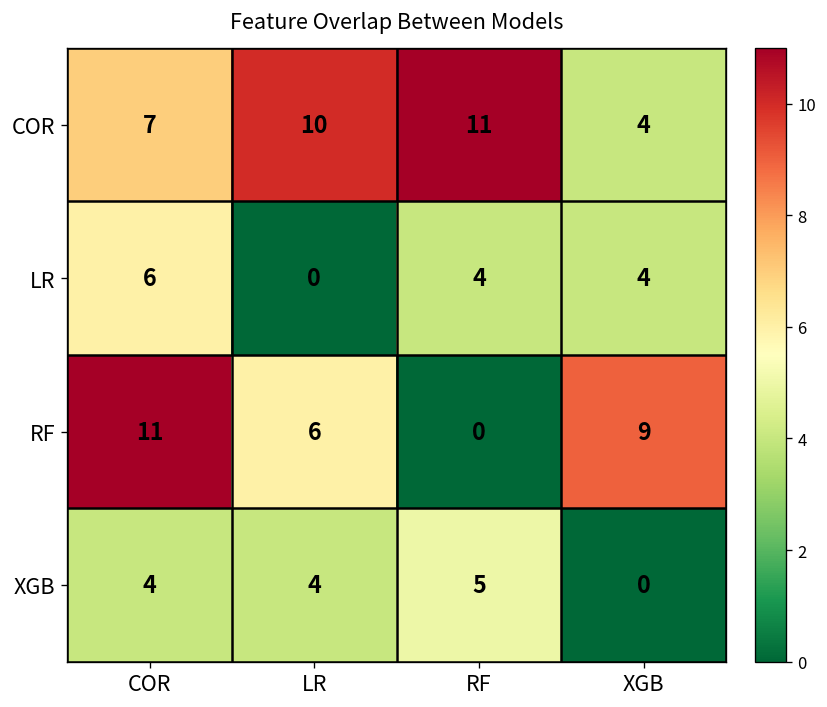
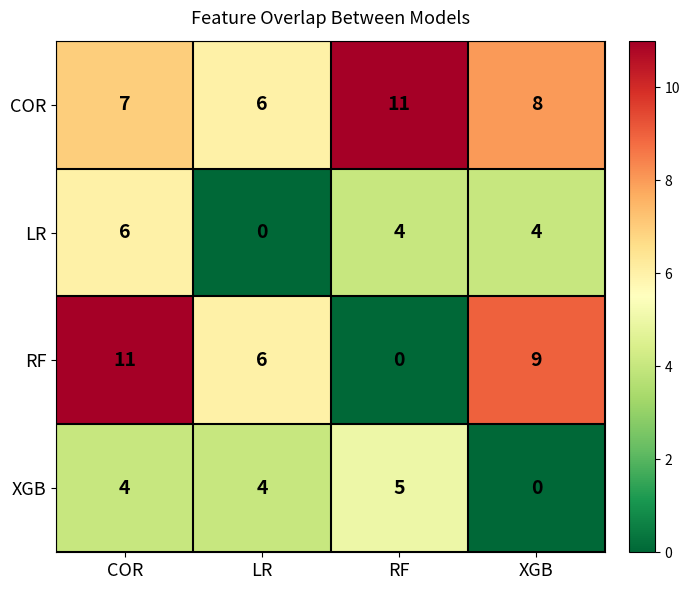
COR, LR: 10 -> 6
COR, XGB: 4 -> 8
